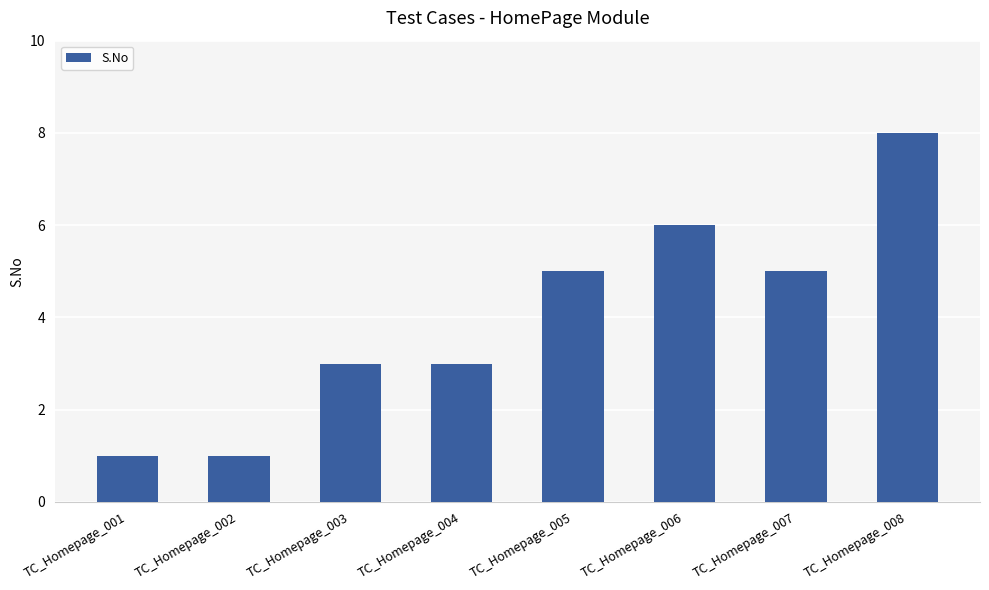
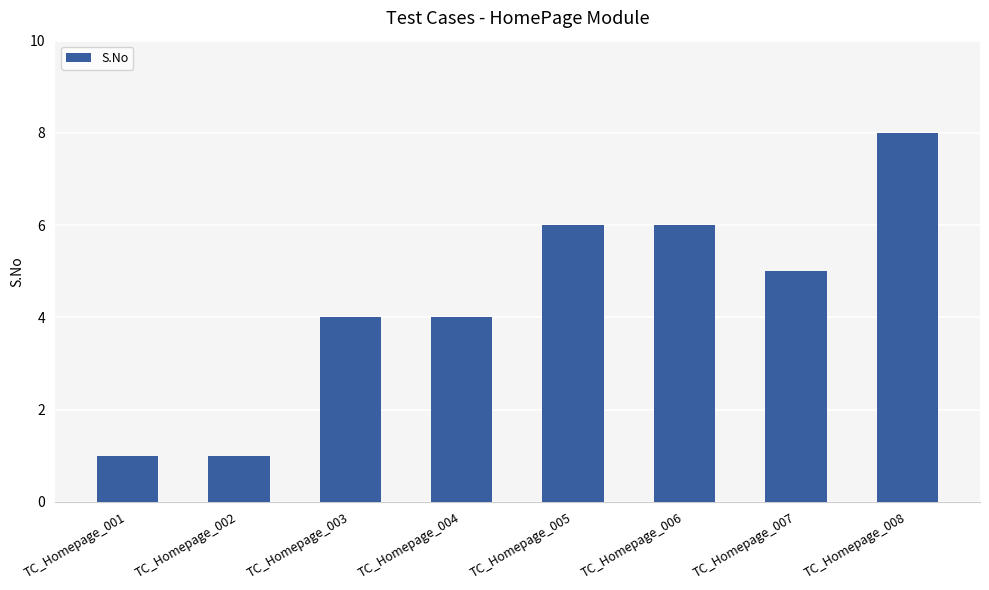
TC_Homepage_003: 3 -> 4
TC_Homepage_004: 3 -> 4
TC_Homepage_005: 5 -> 6
